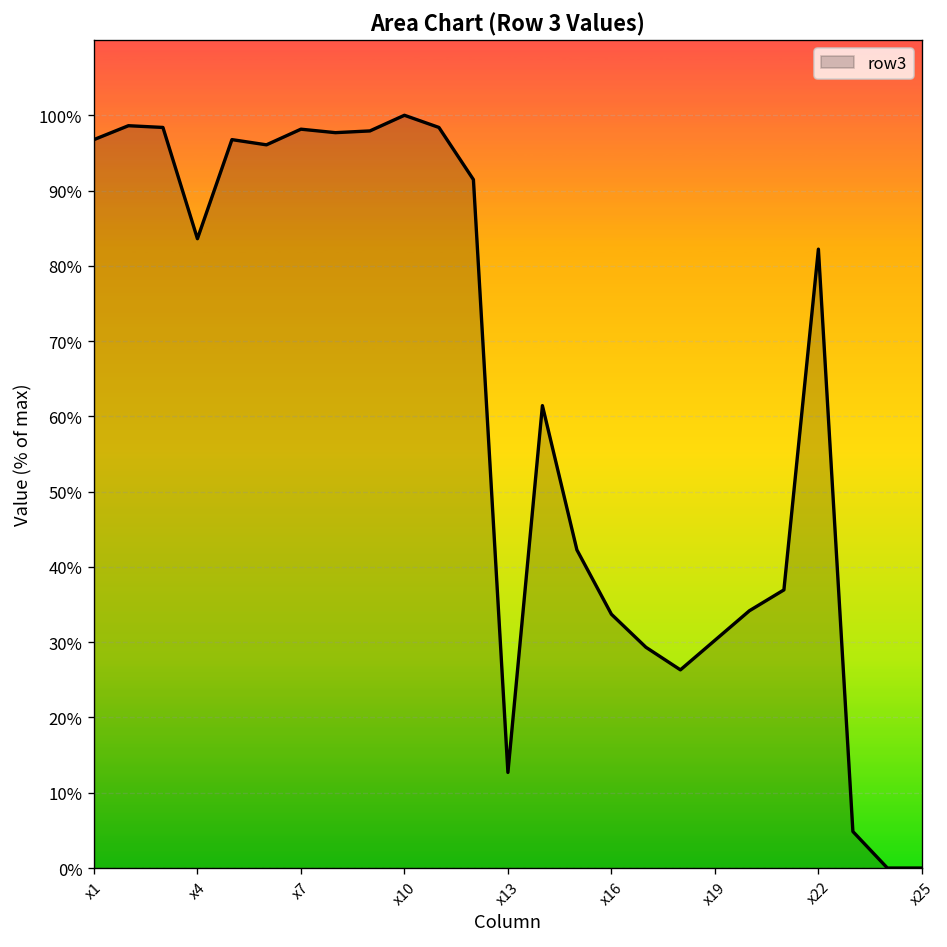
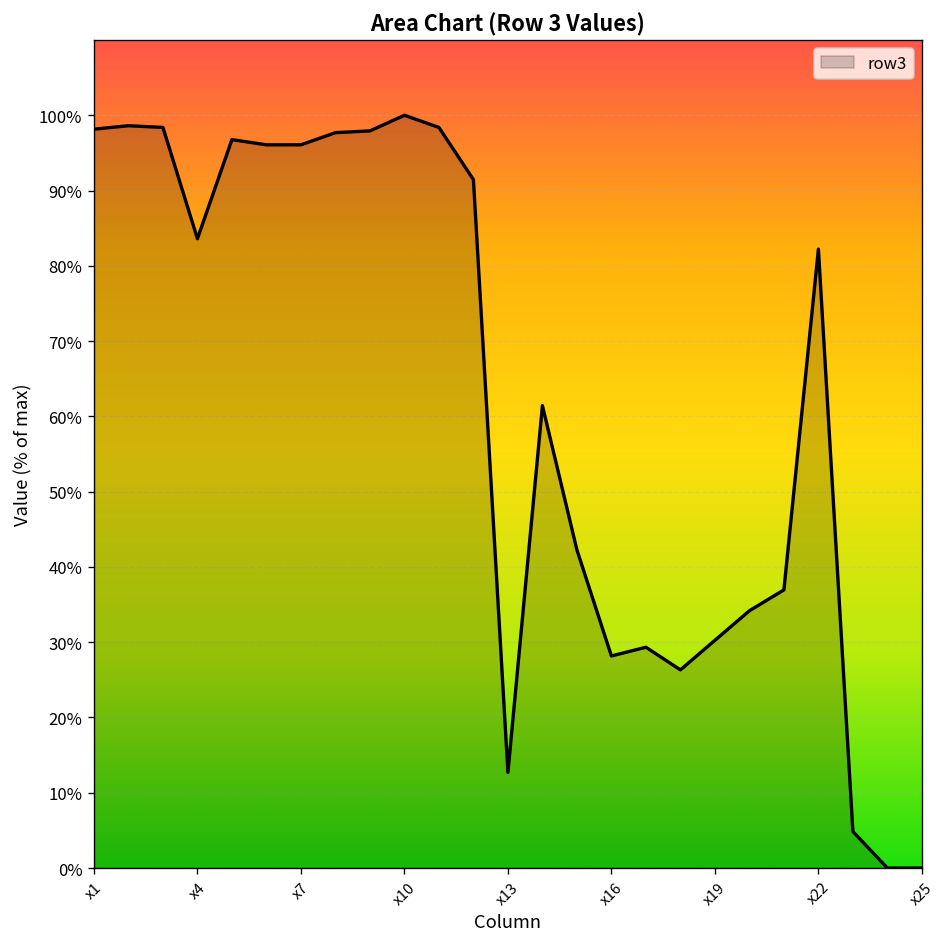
x1: 97% -> 98%
x7: 98% -> 96%
x16: 34% -> 28%
